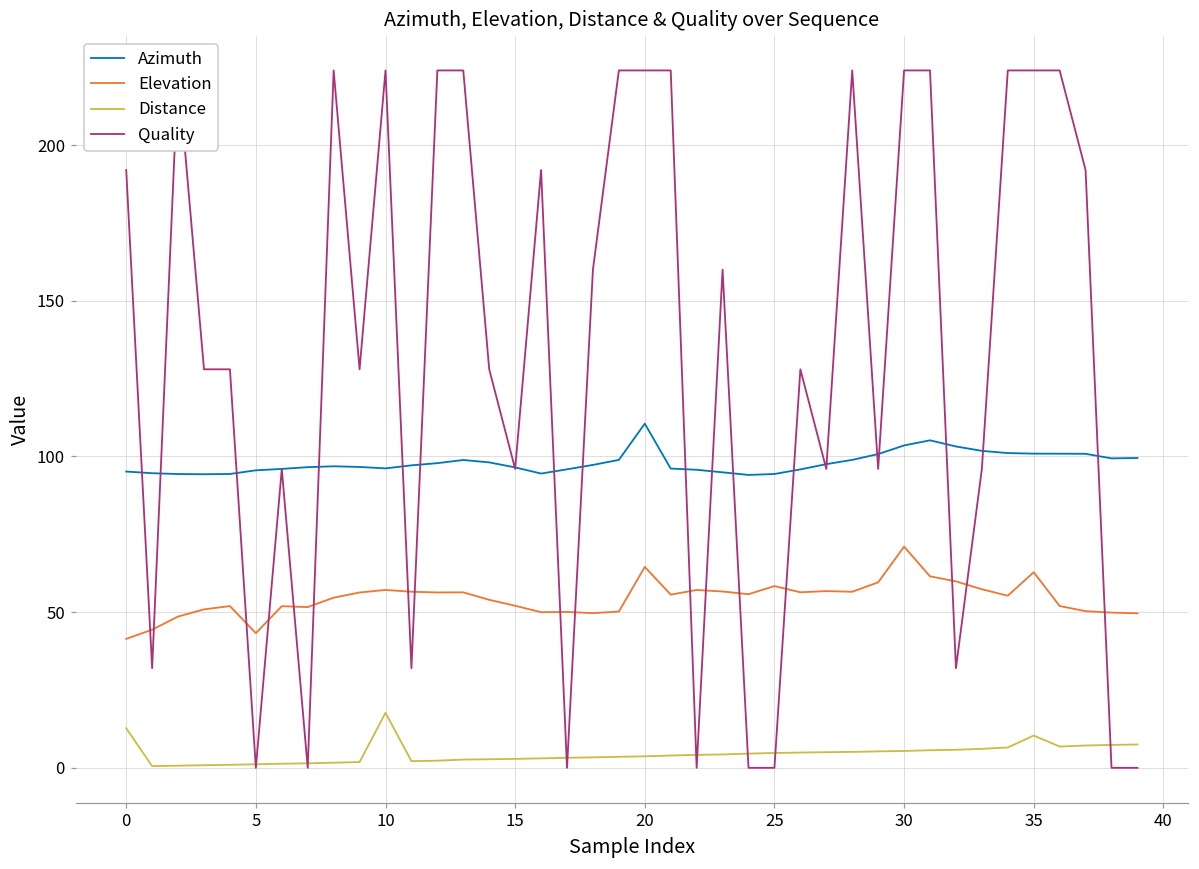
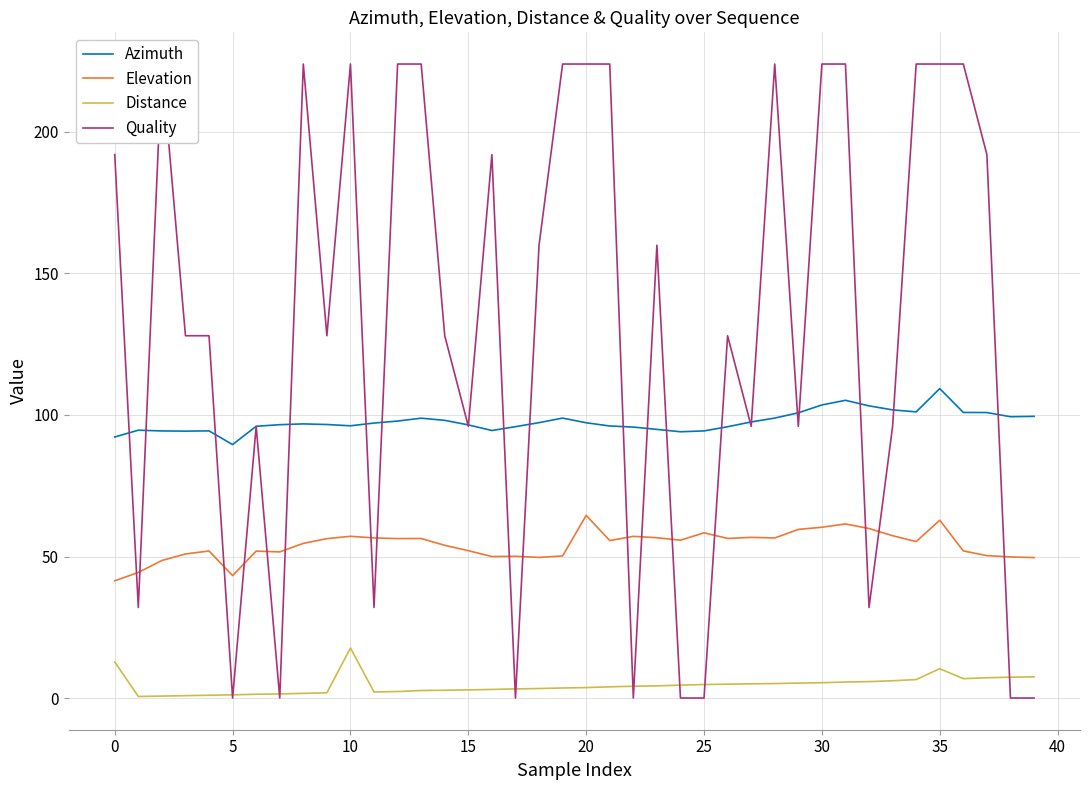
Azimuth, 0: 95 -> 92
Azimuth, 5: 96 -> 90
Azimuth, 20: 111 -> 97
Elevation, 30: 71 -> 60
Azimuth, 35: 101 -> 109
